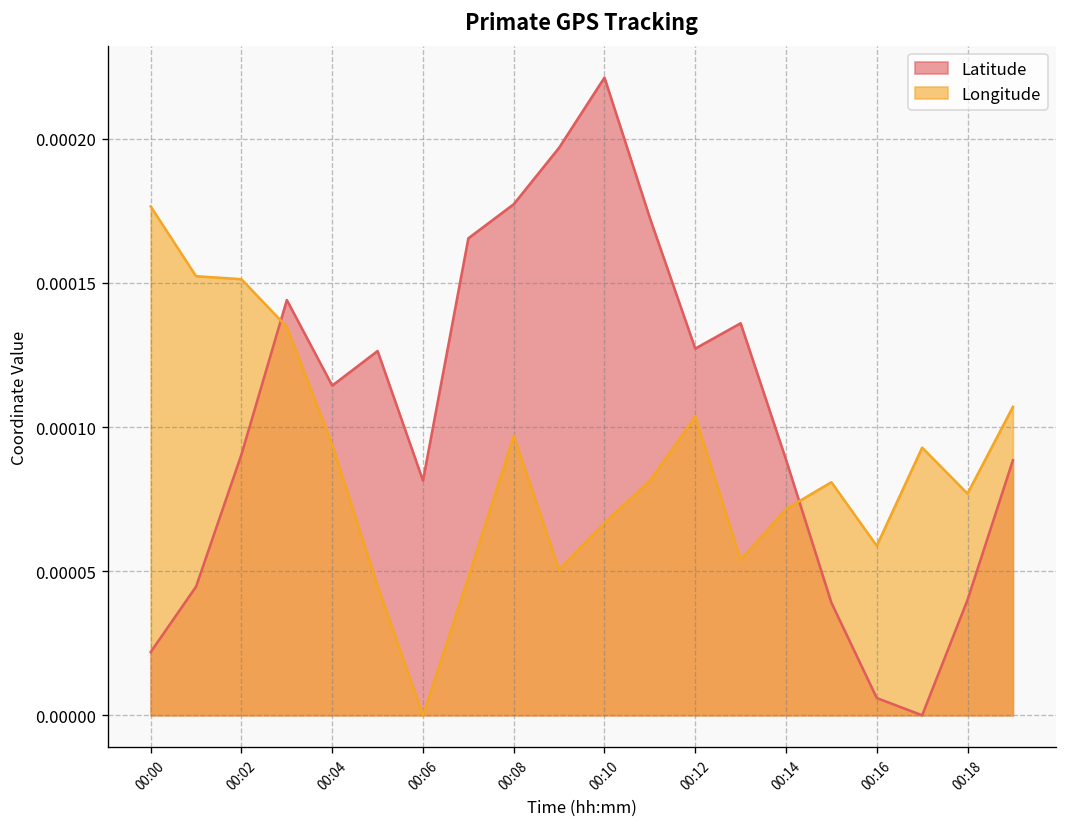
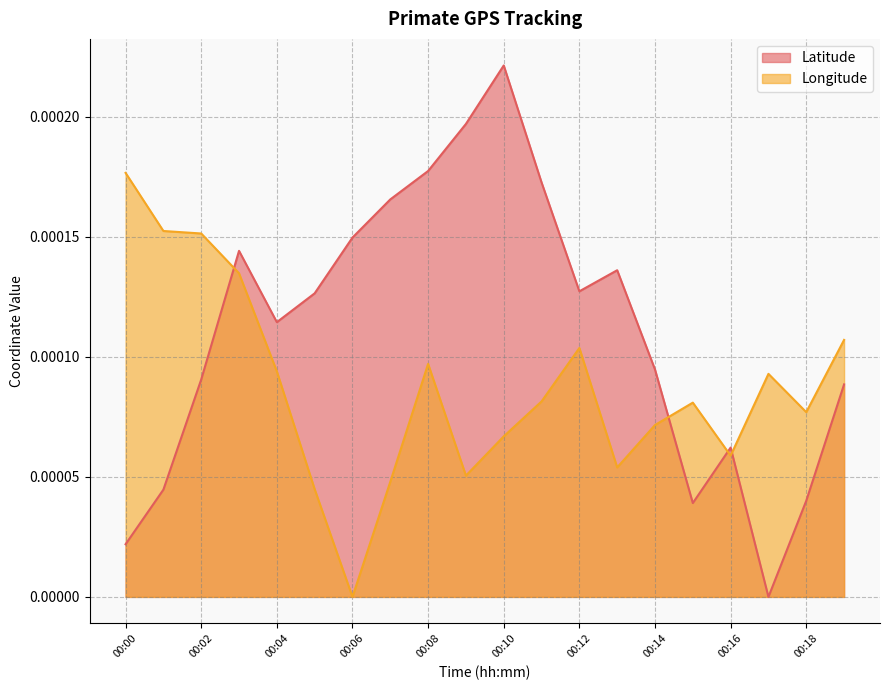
Latitude, 00:06: 0.000081 -> 0.000150
Latitude, 00:14: 0.000089 -> 0.000095
Latitude, 00:16: 0.000006 -> 0.000062
